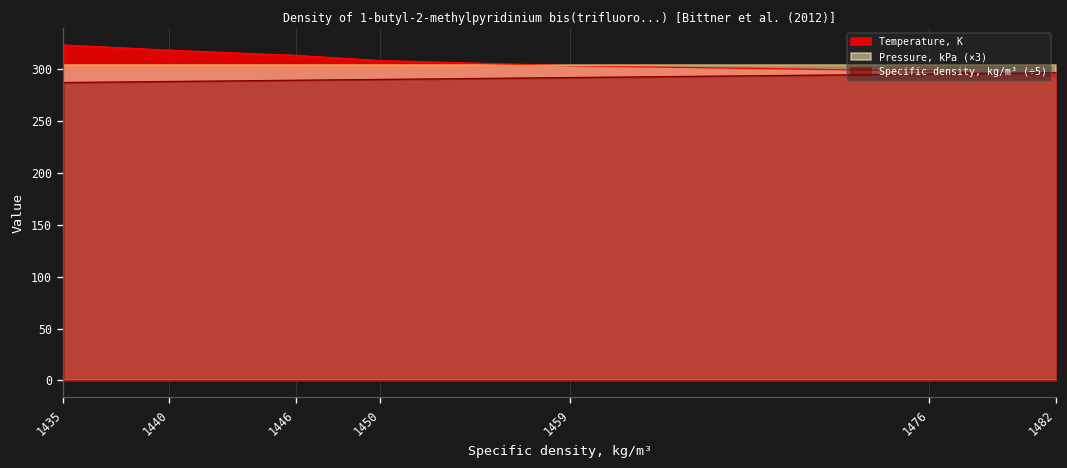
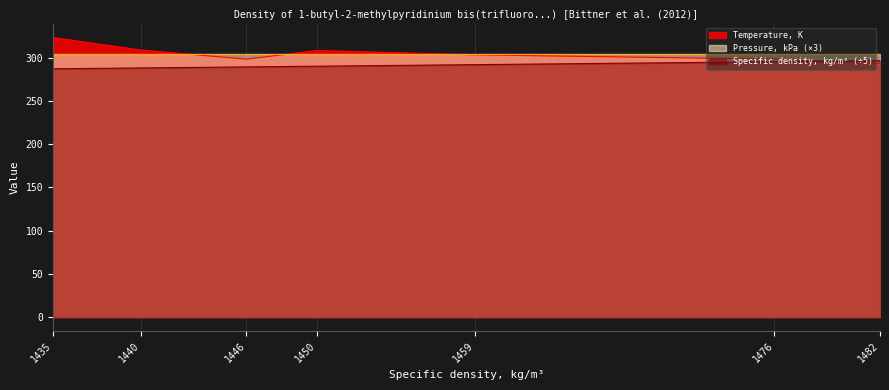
Temperature, K, 1440: 320 -> 310
Temperature, K, 1446: 310 -> 300
